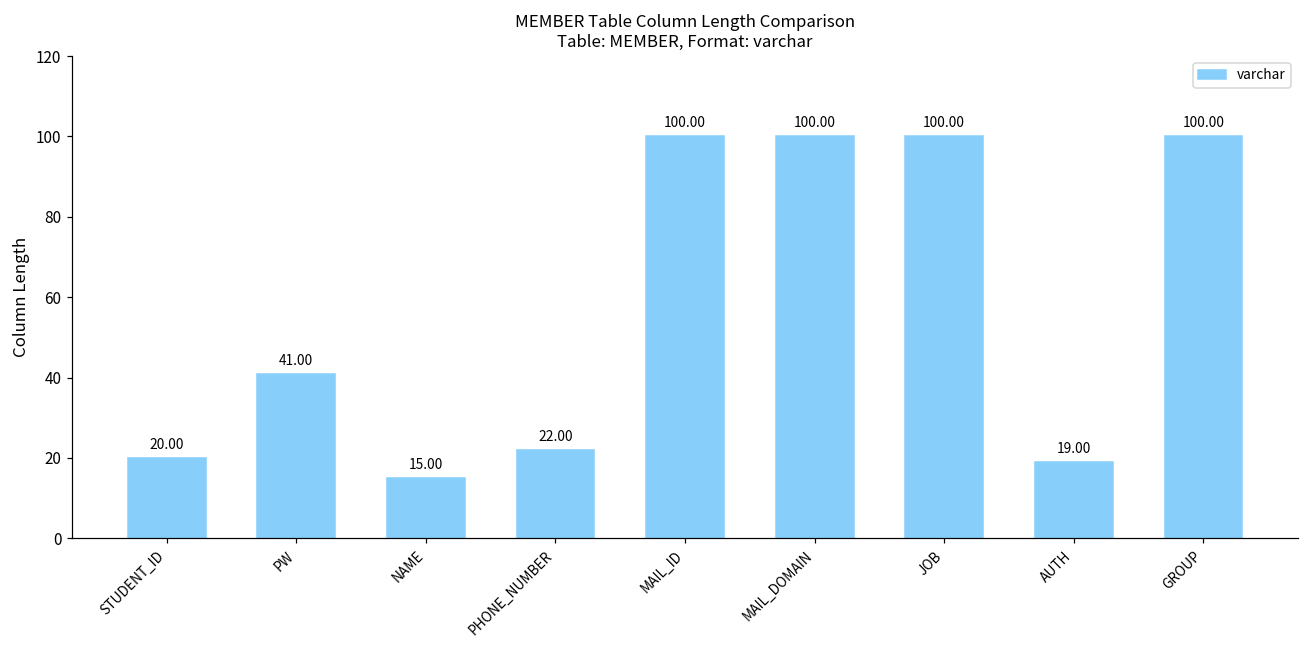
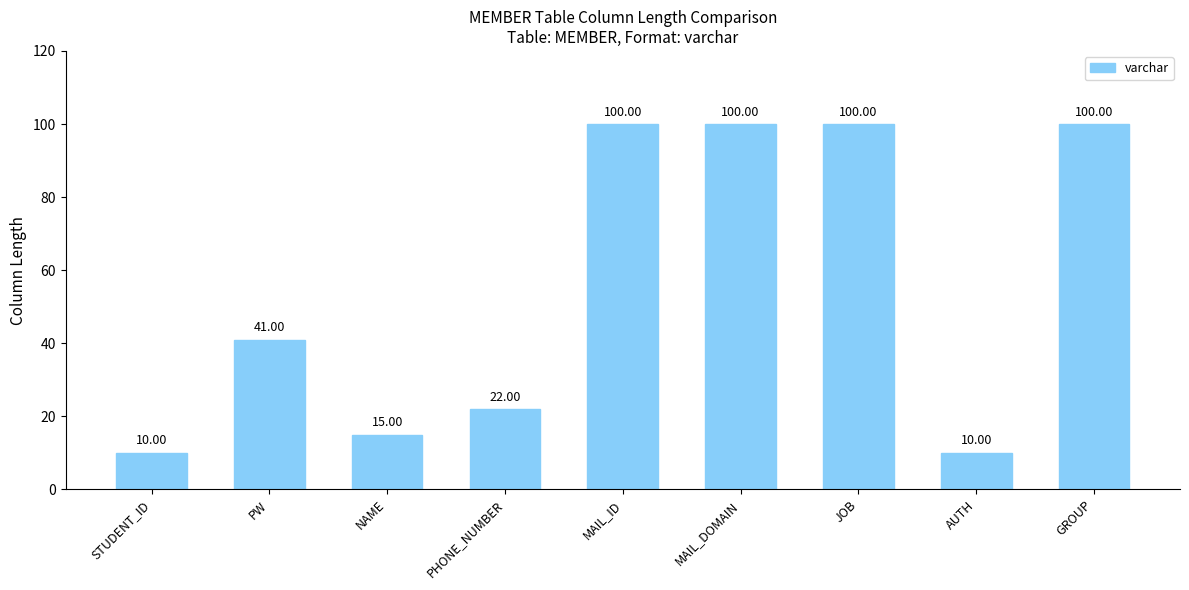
STUDENT_ID: 20.00 -> 10.00
AUTH: 19.00 -> 10.00
